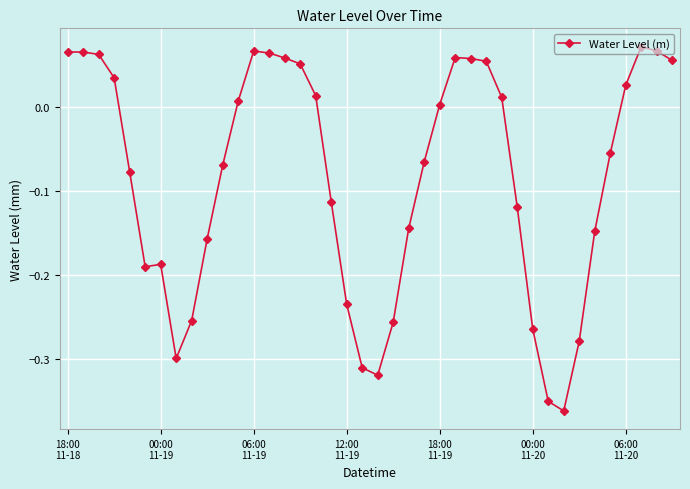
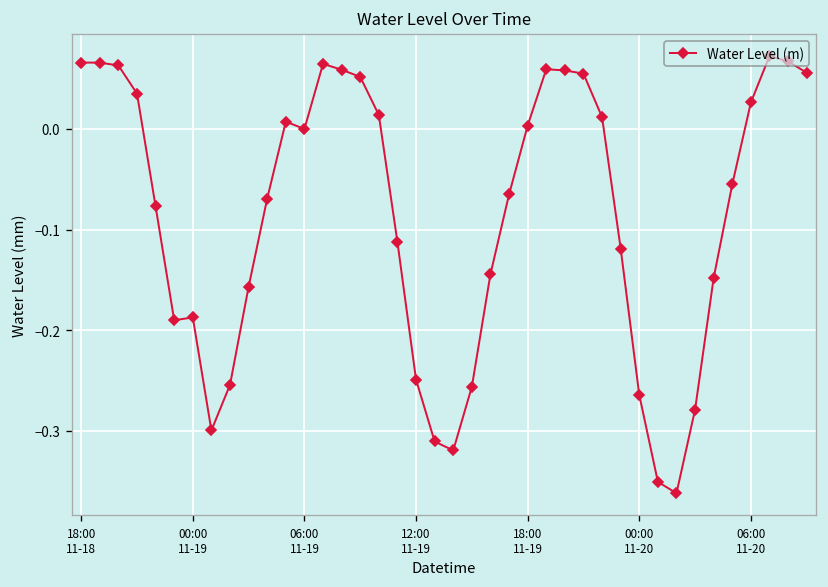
06:00 11-19: 0.07 -> 0.00
12:00 11-19: -0.24 -> -0.25
